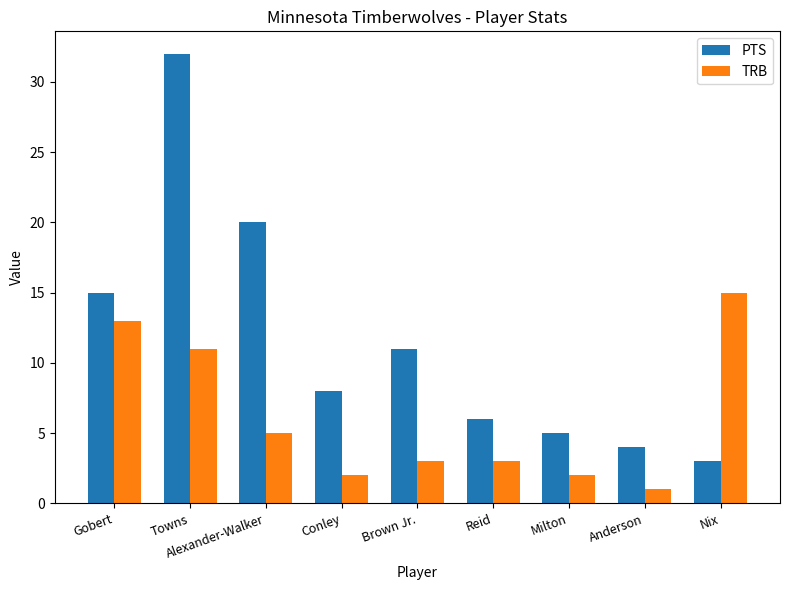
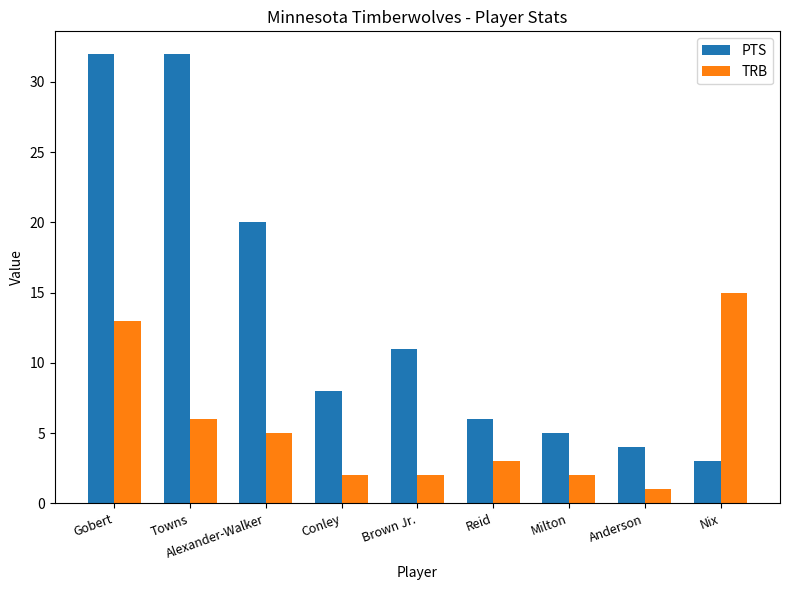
PTS, Gobert: 15 -> 32
TRB, Towns: 11 -> 6
TRB, Brown Jr.: 3 -> 2
